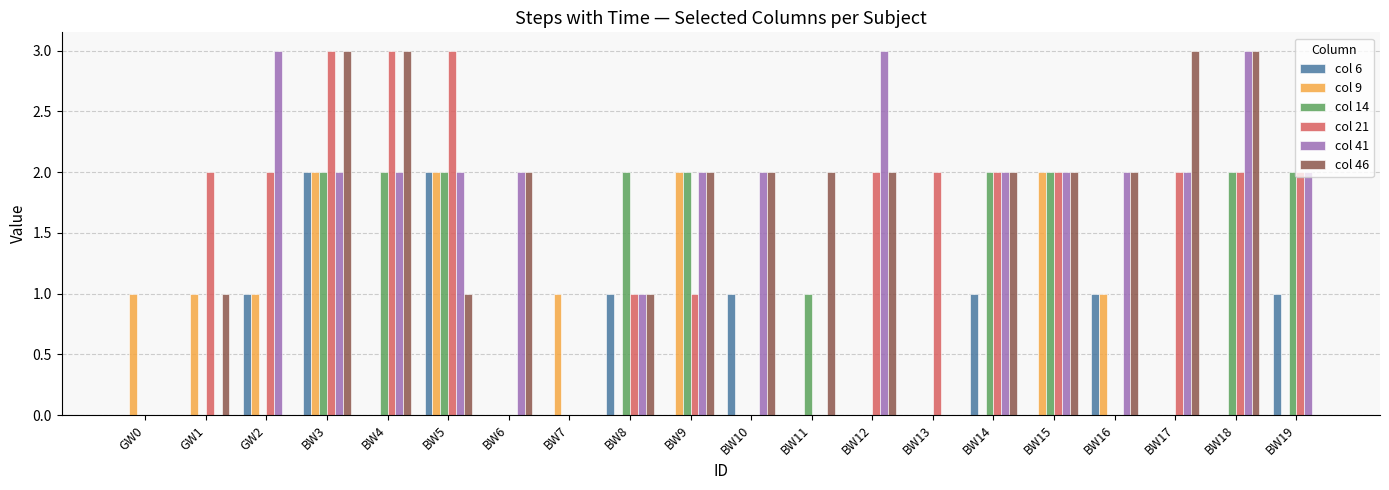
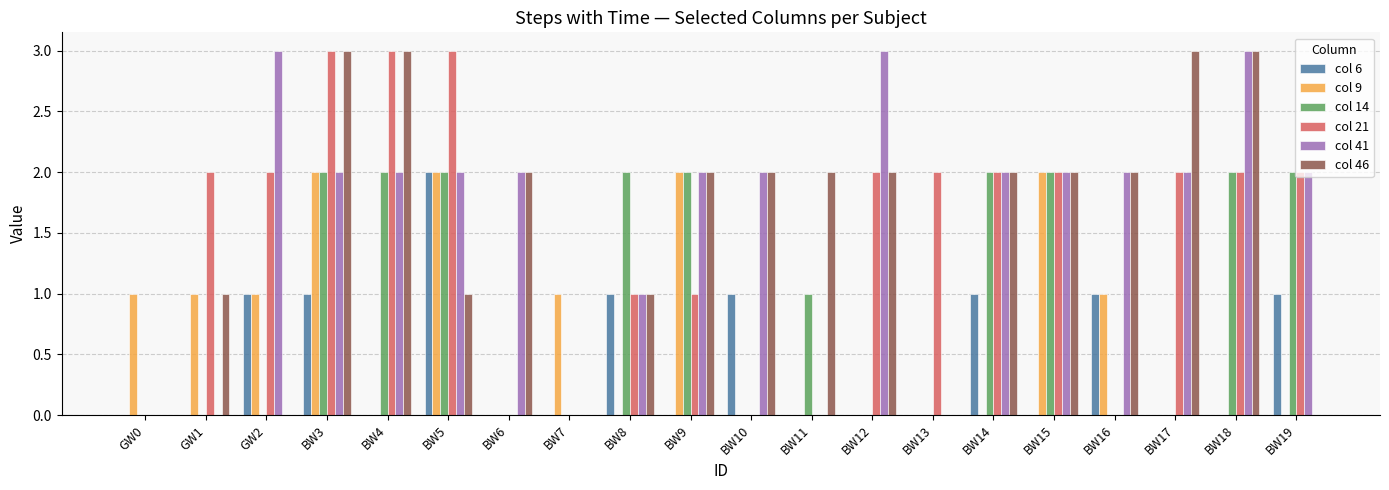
col 6, BW3: 2 -> 1
